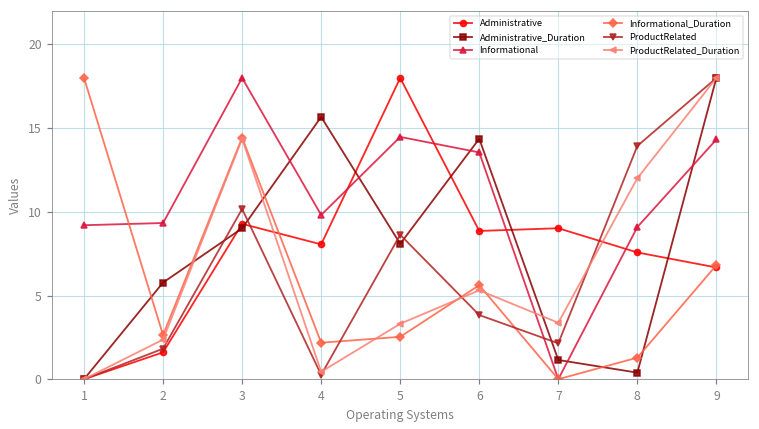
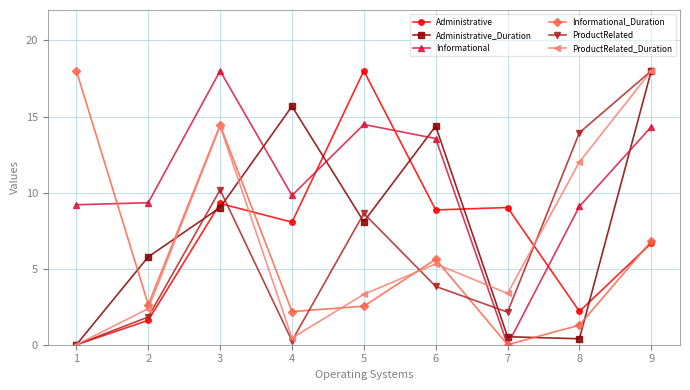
Administrative_Duration, 7: 1.1 -> 0.5
Administrative, 8: 7.6 -> 2.2
